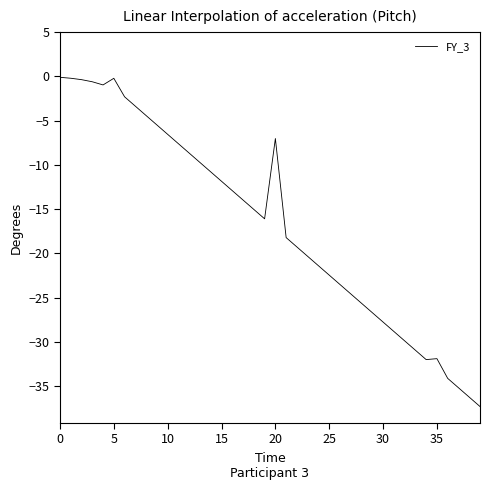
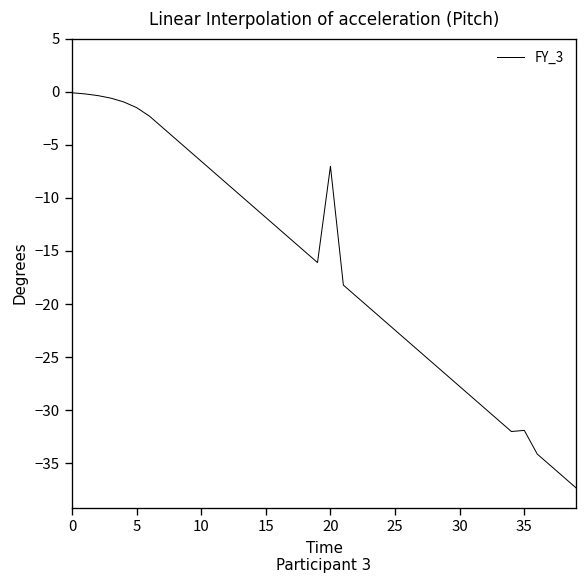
5: 0 -> -2
